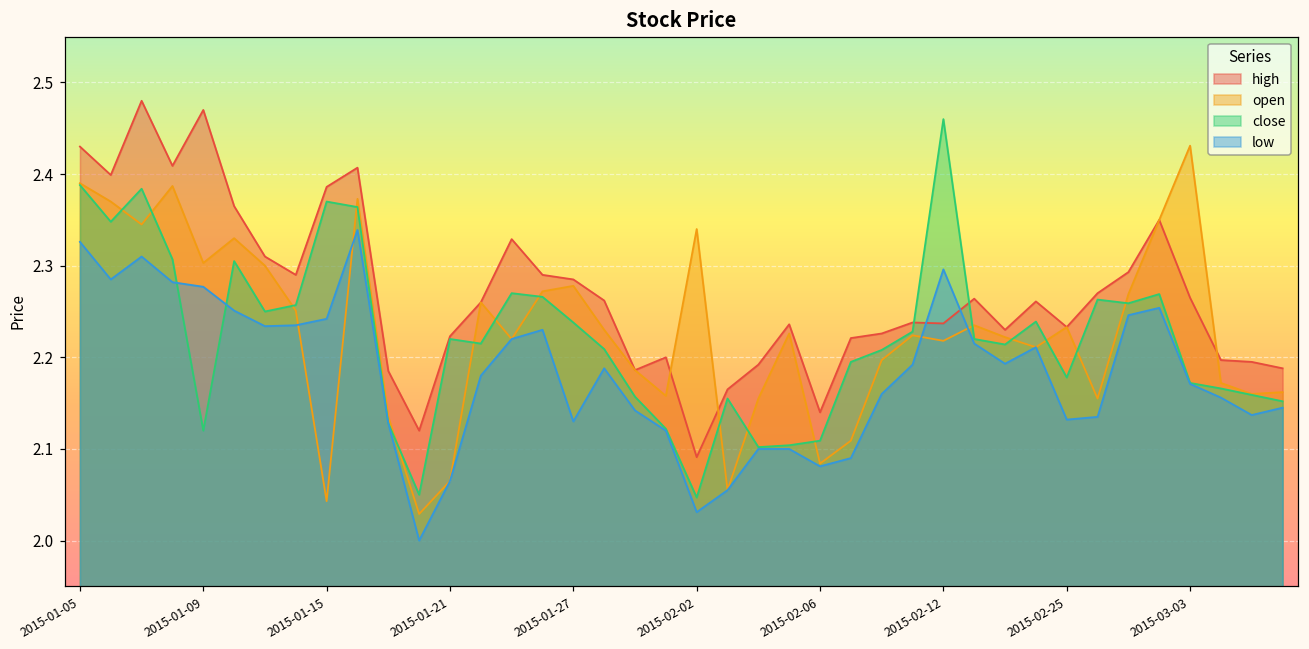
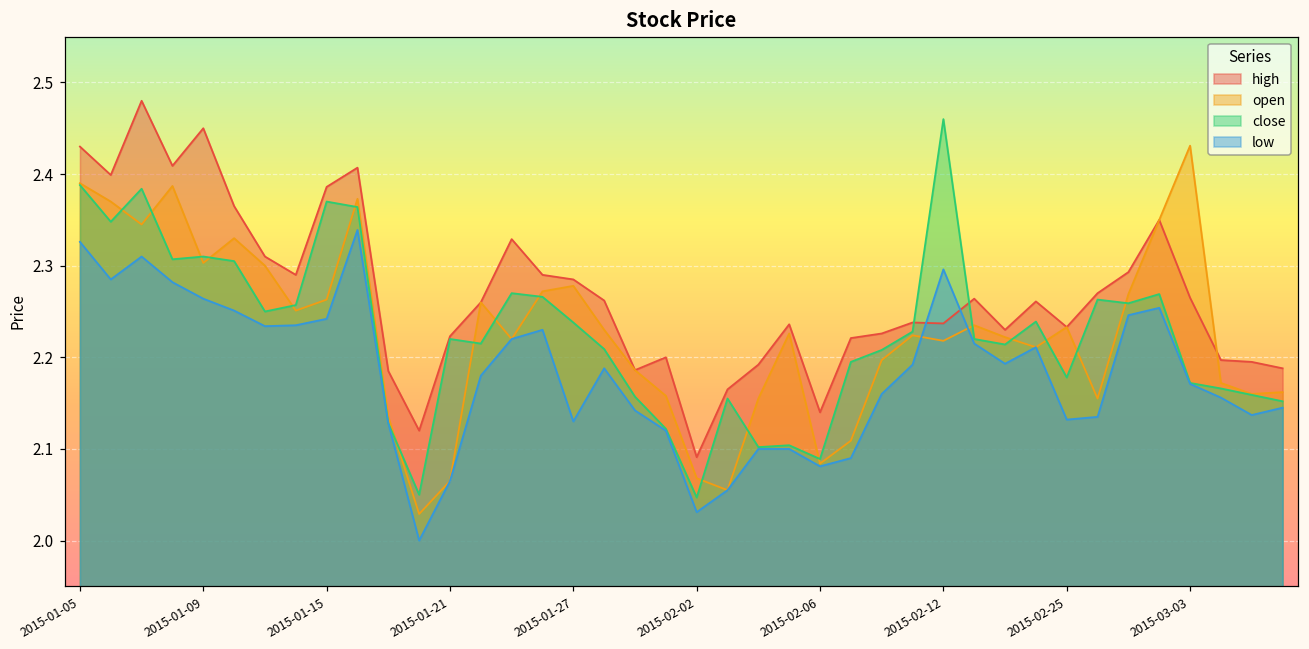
high, 2015-01-09: 2.47 -> 2.45
close, 2015-01-09: 2.12 -> 2.31
low, 2015-01-09: 2.28 -> 2.26
open, 2015-01-15: 2.04 -> 2.26
open, 2015-02-02: 2.34 -> 2.07
close, 2015-02-06: 2.11 -> 2.09
